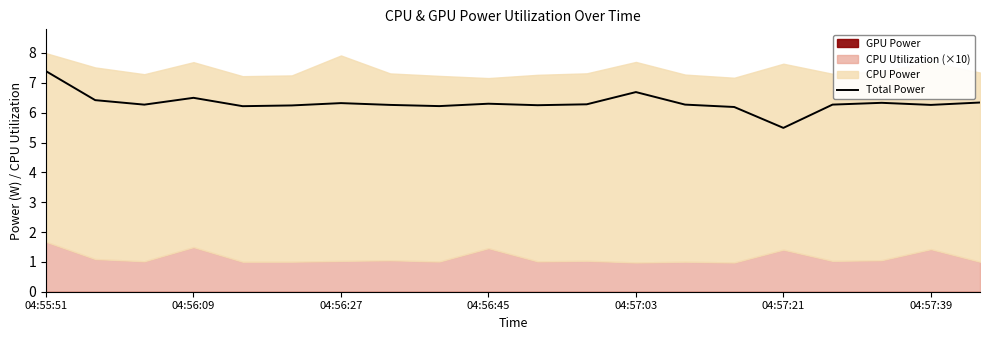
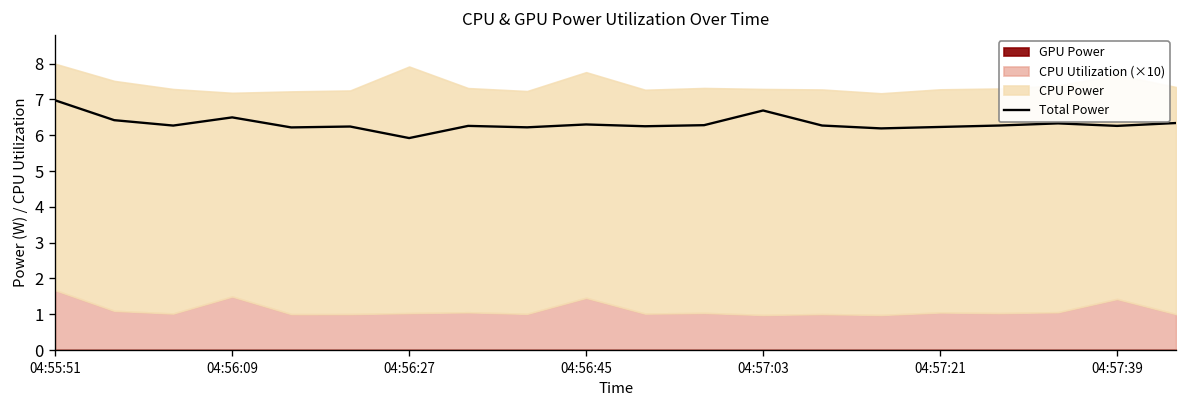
Total Power, 04:55:51: 7.4 -> 7.0
CPU Power, 04:56:09: 6.2 -> 5.7
Total Power, 04:56:27: 6.3 -> 5.9
CPU Power, 04:56:45: 5.7 -> 6.3
CPU Power, 04:57:03: 6.7 -> 6.3
Total Power, 04:57:21: 5.5 -> 6.2
CPU Utilization (×10), 04:57:21: 1.4 -> 1.1
